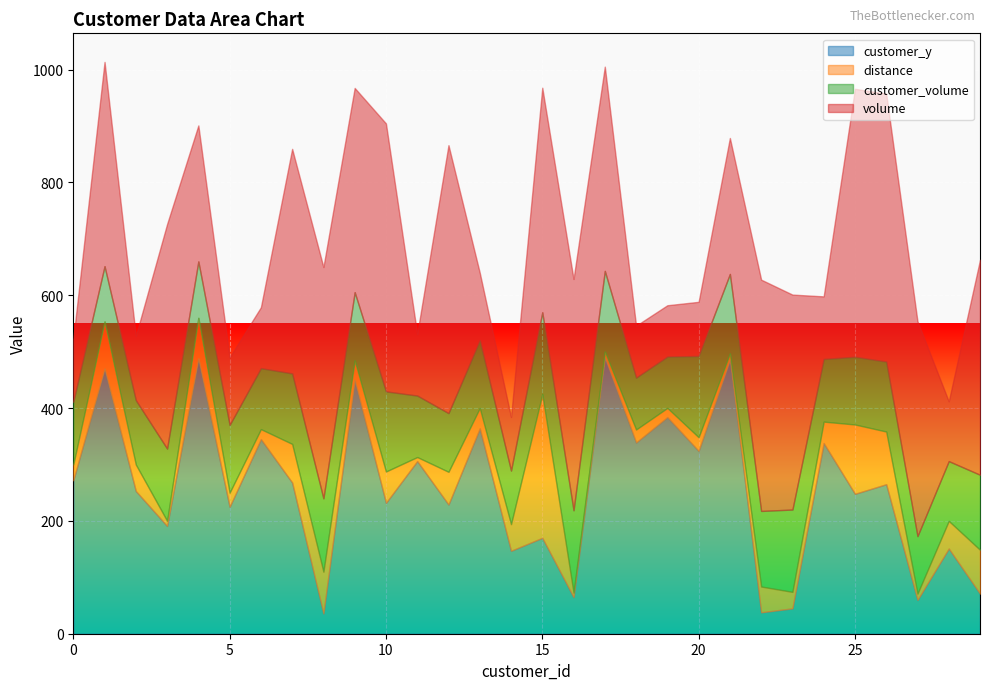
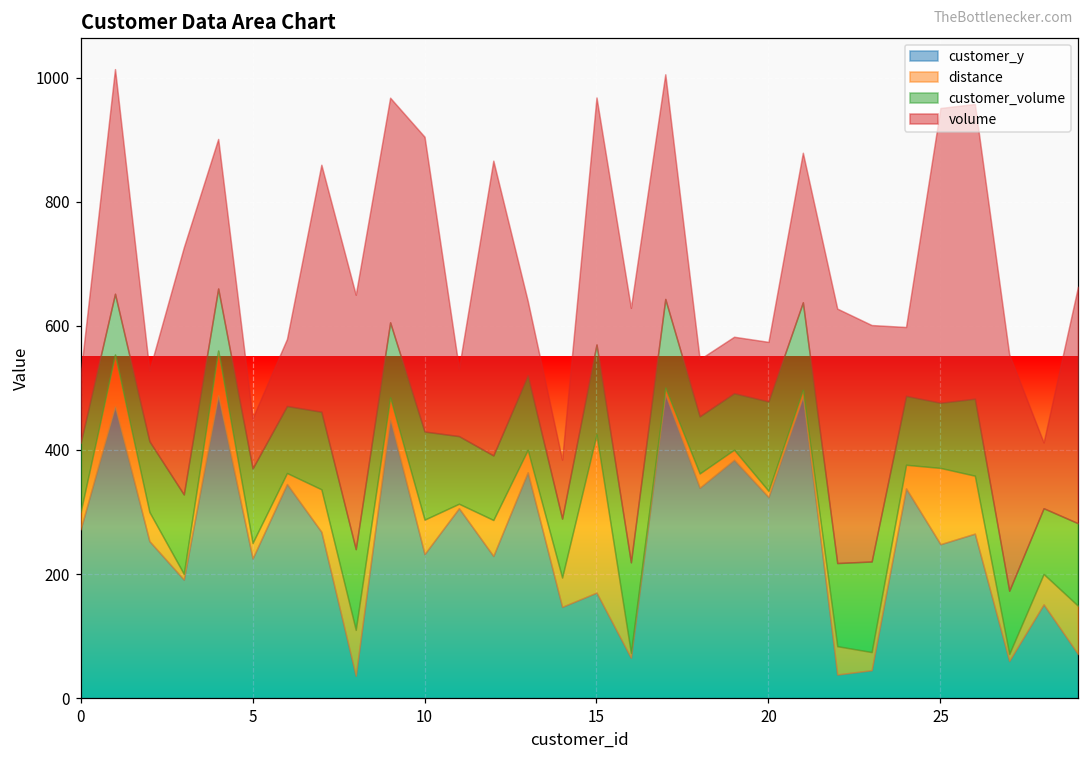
volume, 5: 120 -> 80
distance, 20: 20 -> 10
customer_volume, 25: 120 -> 110
